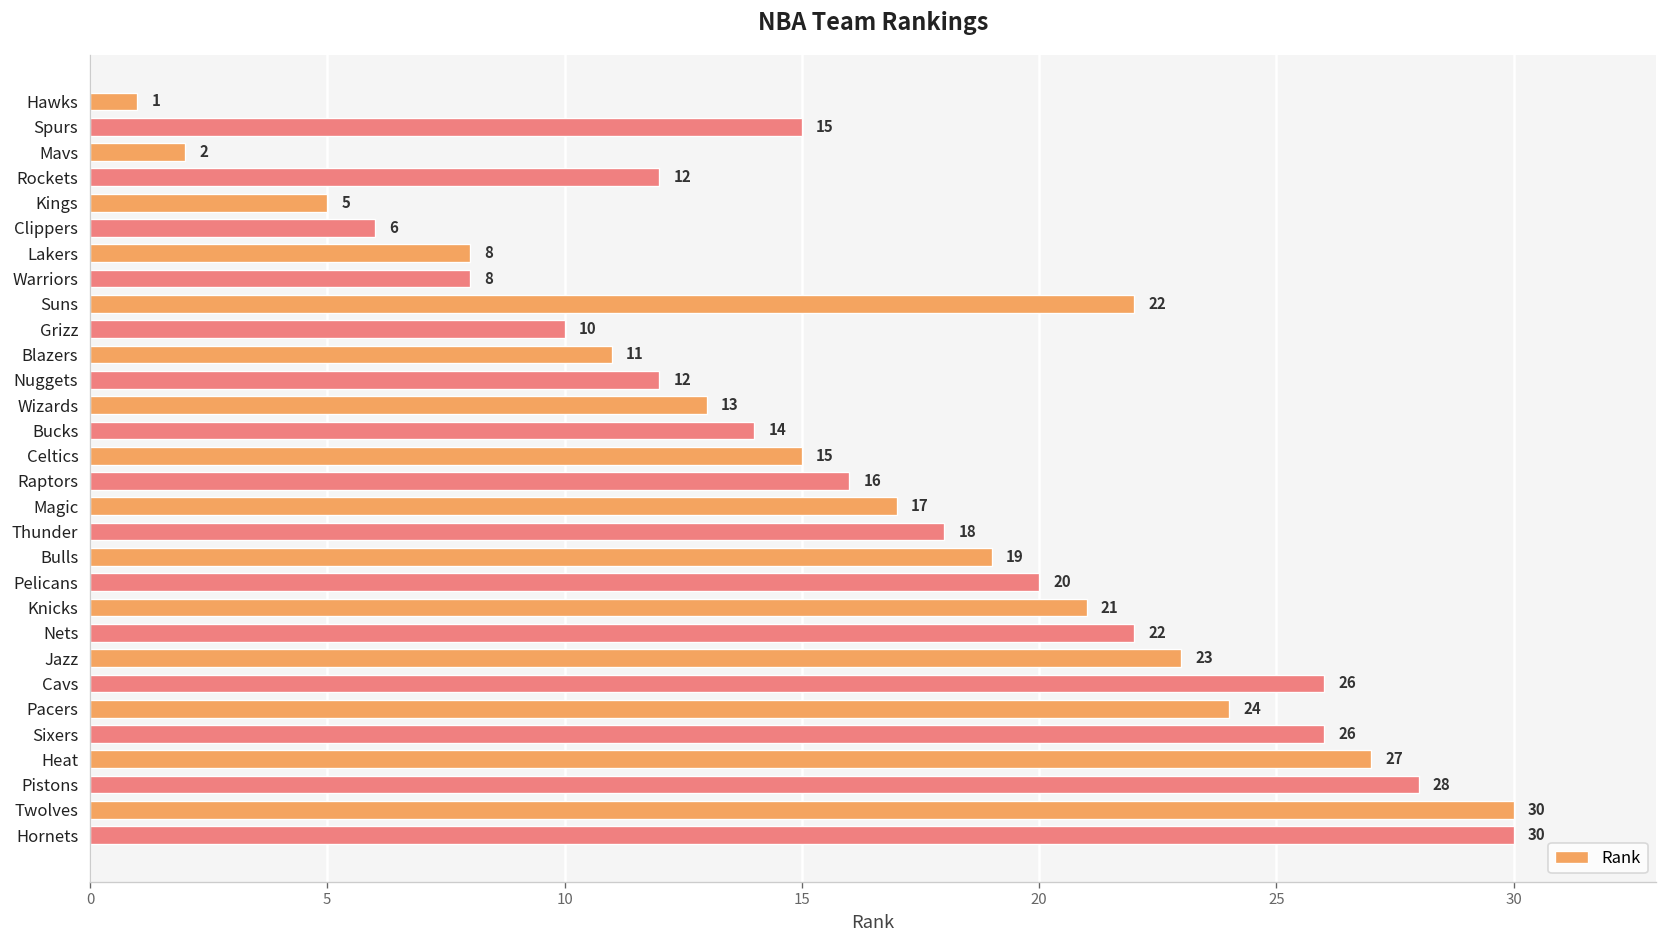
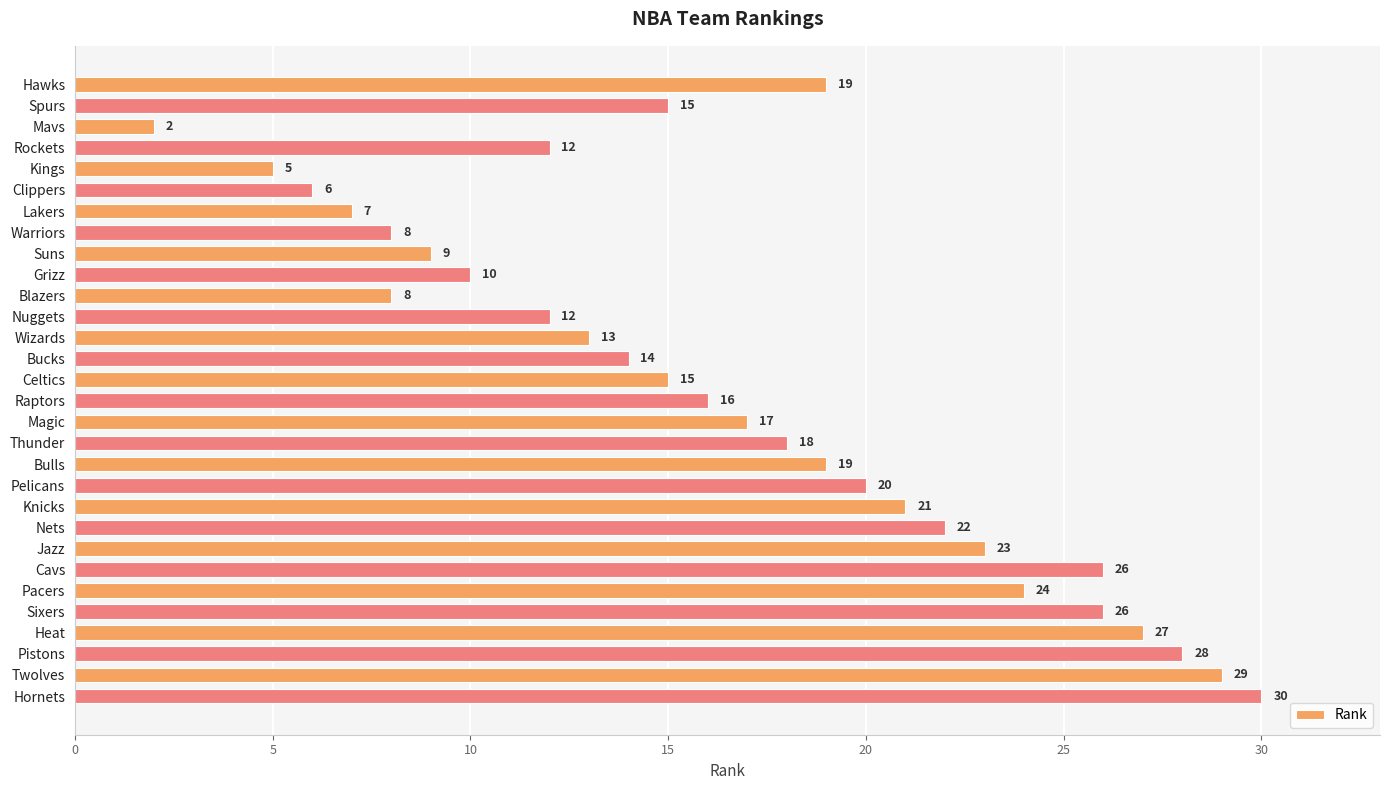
Hawks: 1 -> 19
Lakers: 8 -> 7
Suns: 22 -> 9
Blazers: 11 -> 8
Twolves: 30 -> 29
